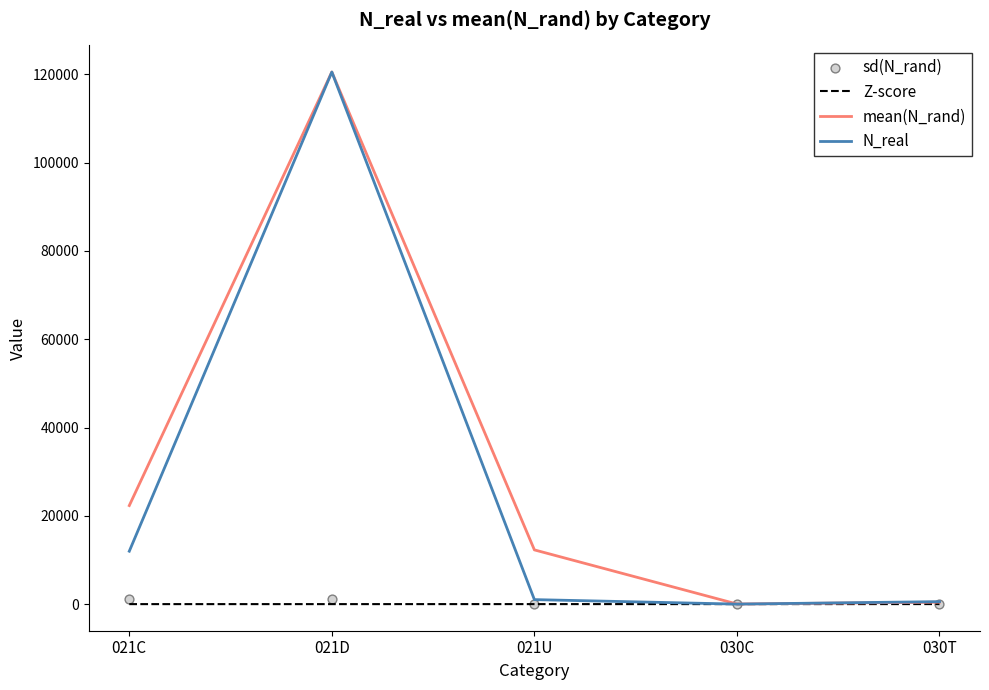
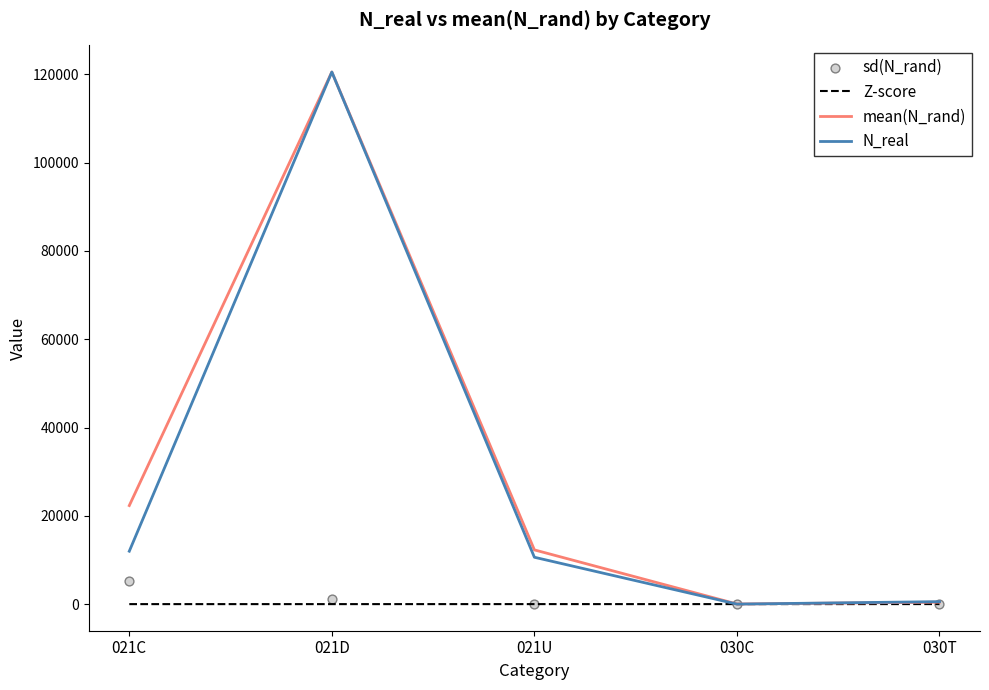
sd(N_rand), 021C: 1000 -> 5000
N_real, 021U: 1000 -> 11000
